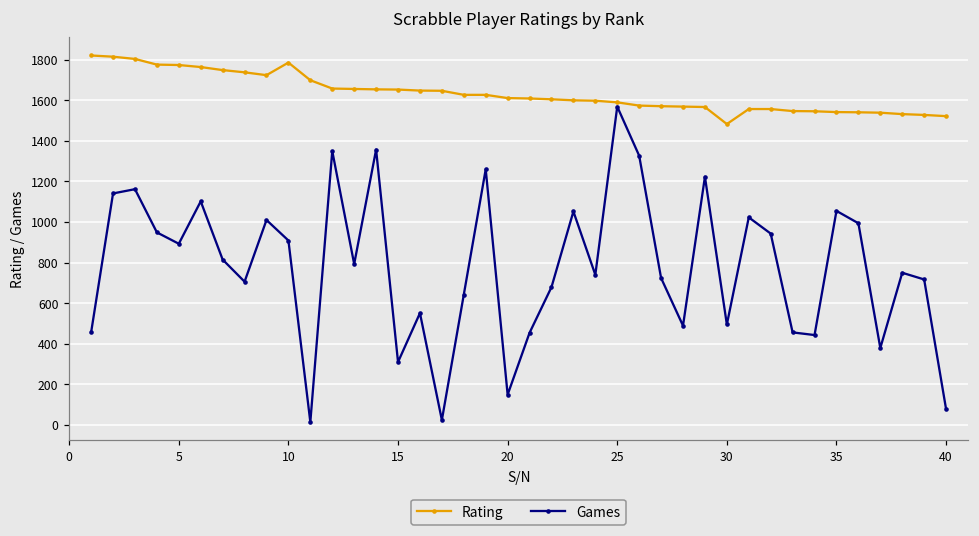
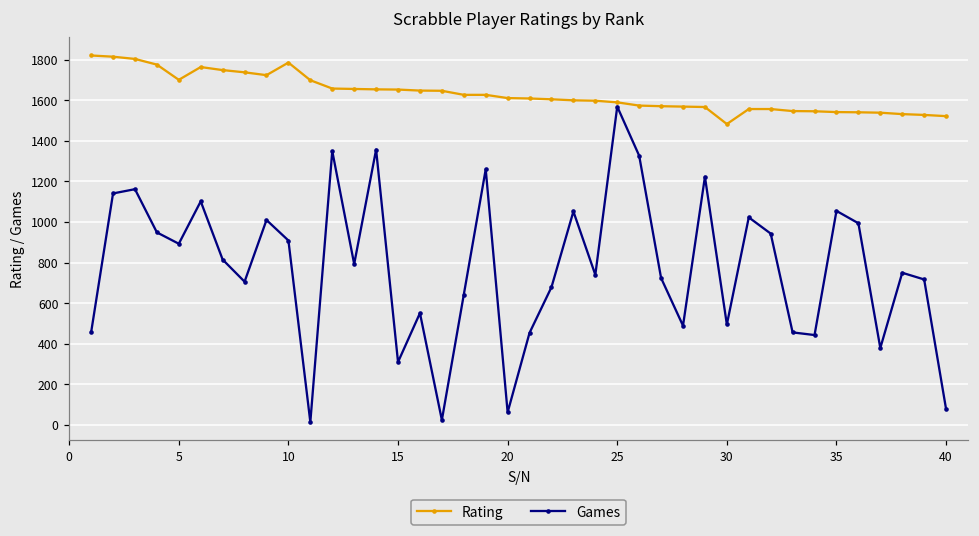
Rating, 5: 1770 -> 1700
Games, 20: 150 -> 60
